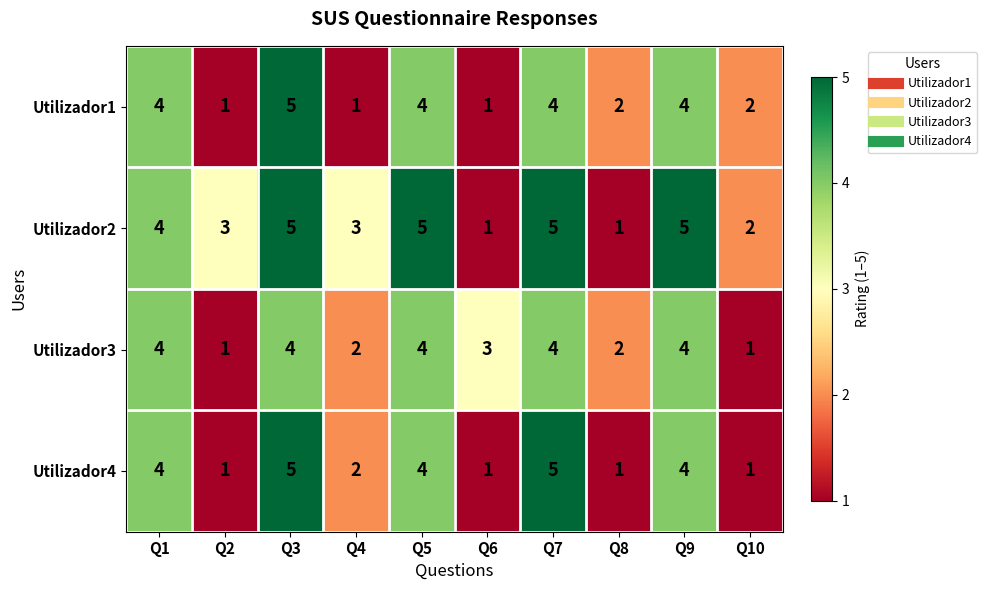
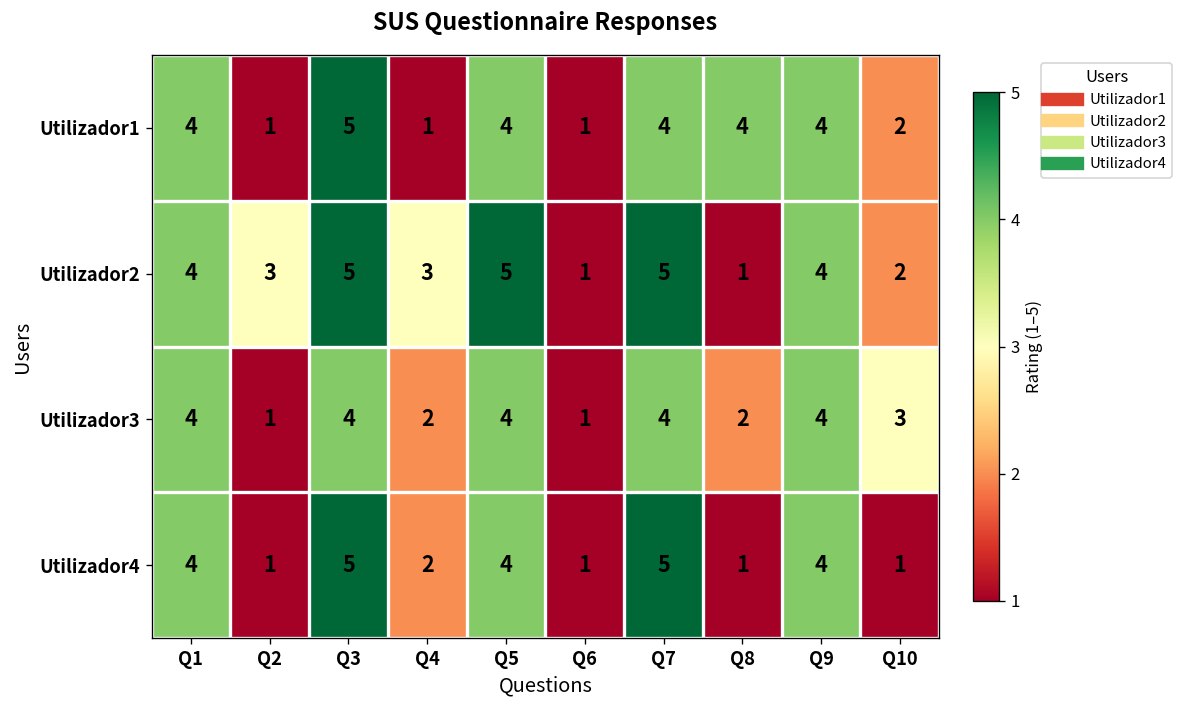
Utilizador1, Q8: 2 -> 4
Utilizador2, Q9: 5 -> 4
Utilizador3, Q6: 3 -> 1
Utilizador3, Q10: 1 -> 3
